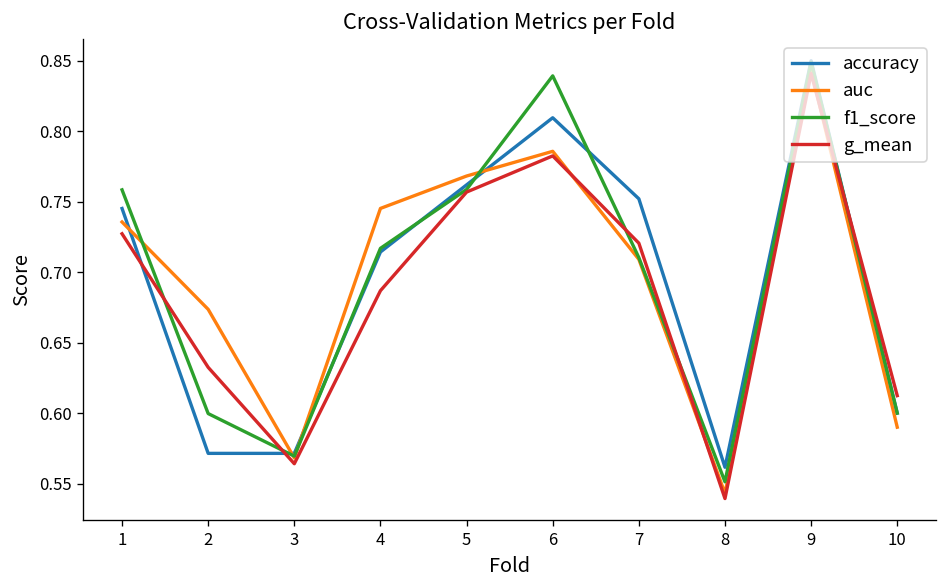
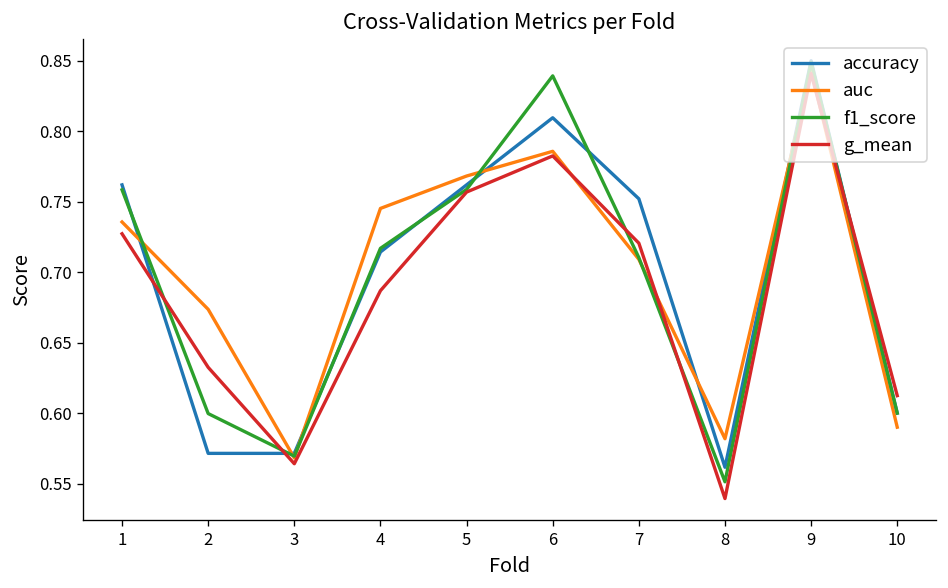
accuracy, 1: 0.745 -> 0.762
auc, 8: 0.543 -> 0.582
